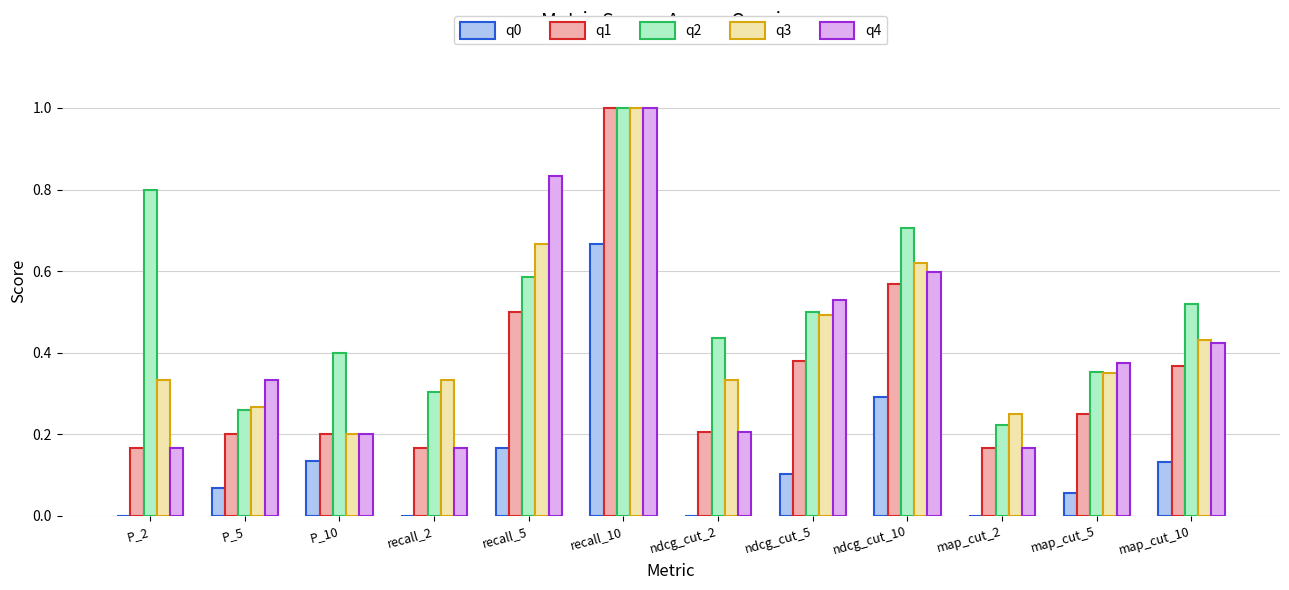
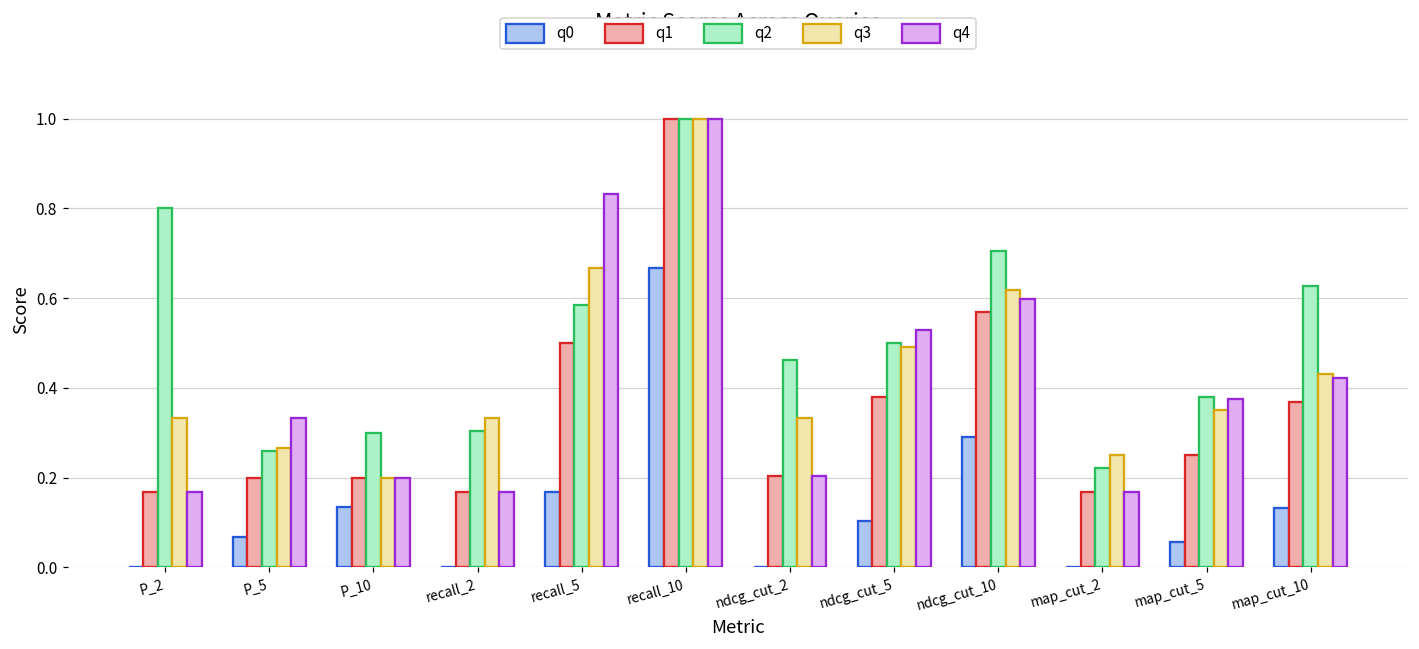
q2, P_10: 0.4 -> 0.3
q2, ndcg_cut_2: 0.44 -> 0.46
q2, map_cut_5: 0.35 -> 0.38
q2, map_cut_10: 0.52 -> 0.63
